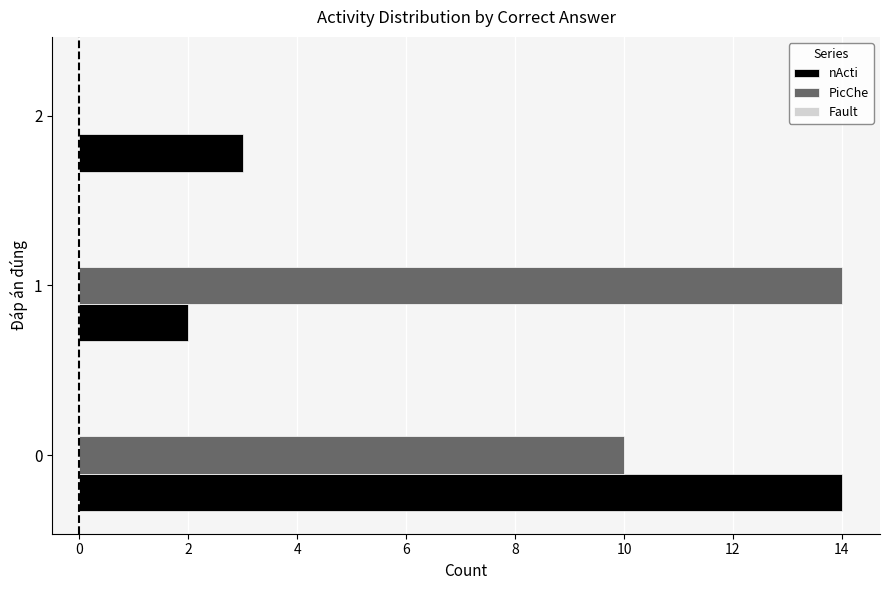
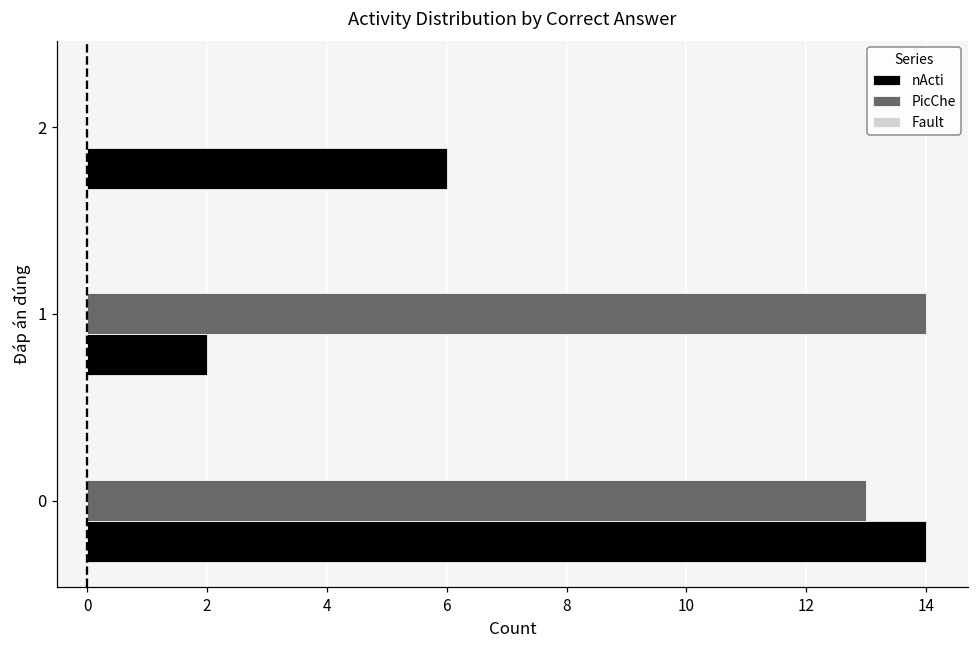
nActi, 2: 3 -> 6
PicChe, 0: 10 -> 13
